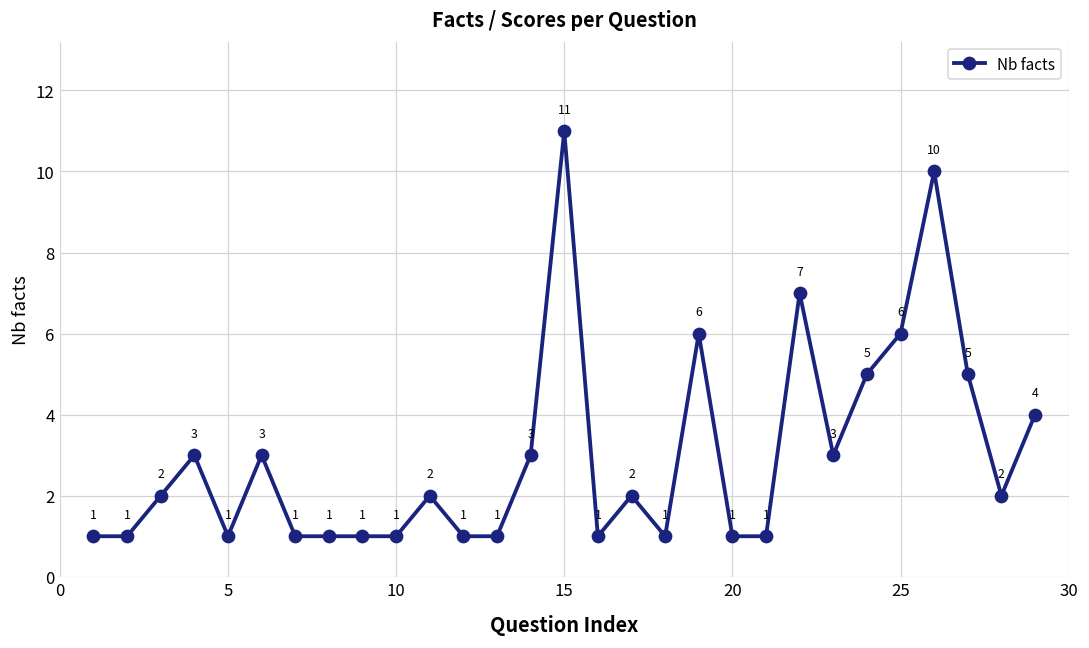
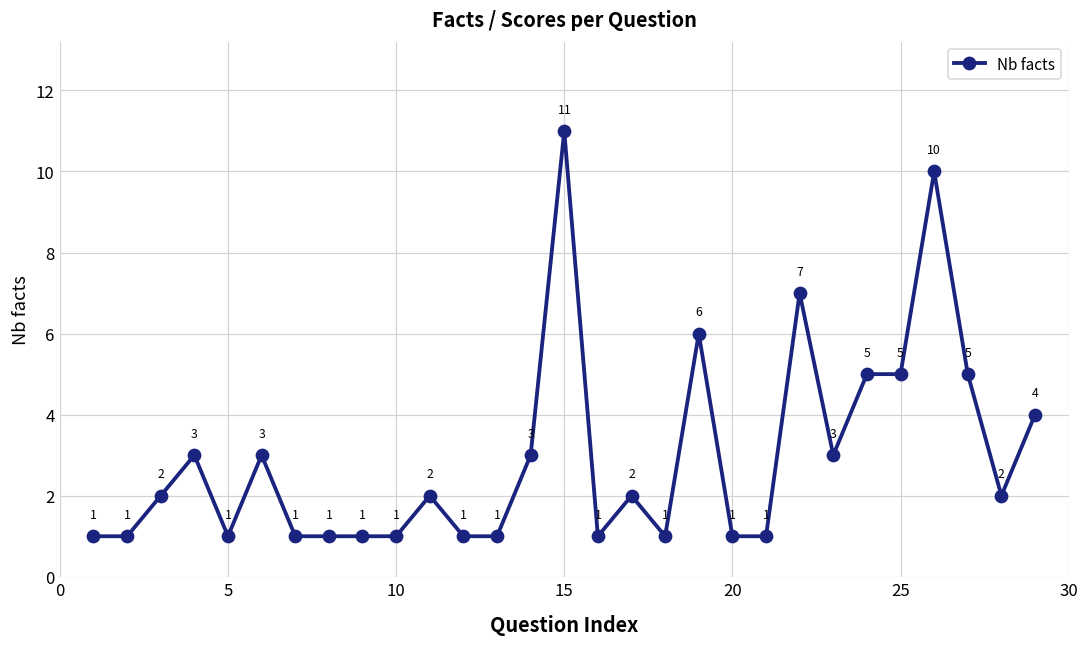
25: 6 -> 5
